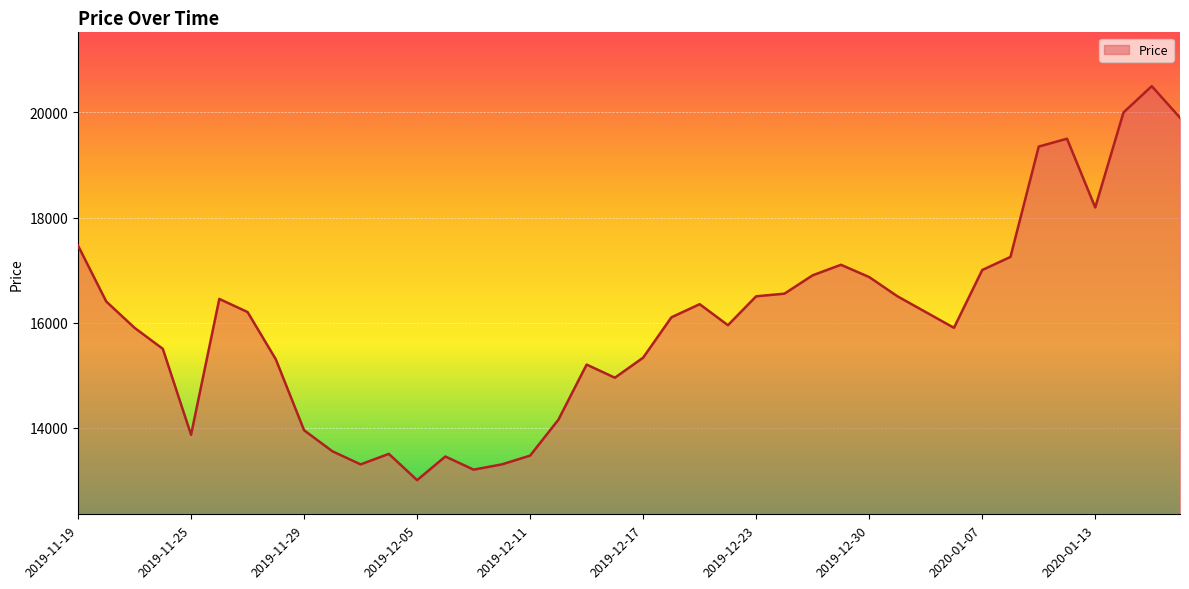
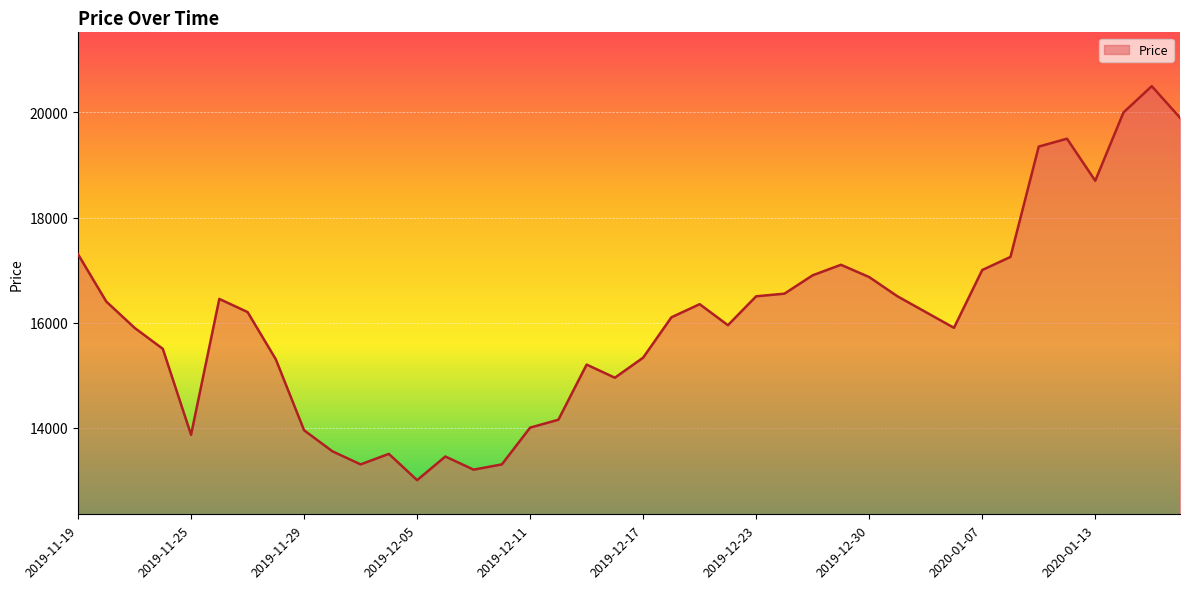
2019-11-19: 17500 -> 17300
2019-12-11: 13500 -> 14000
2020-01-13: 18200 -> 18700
